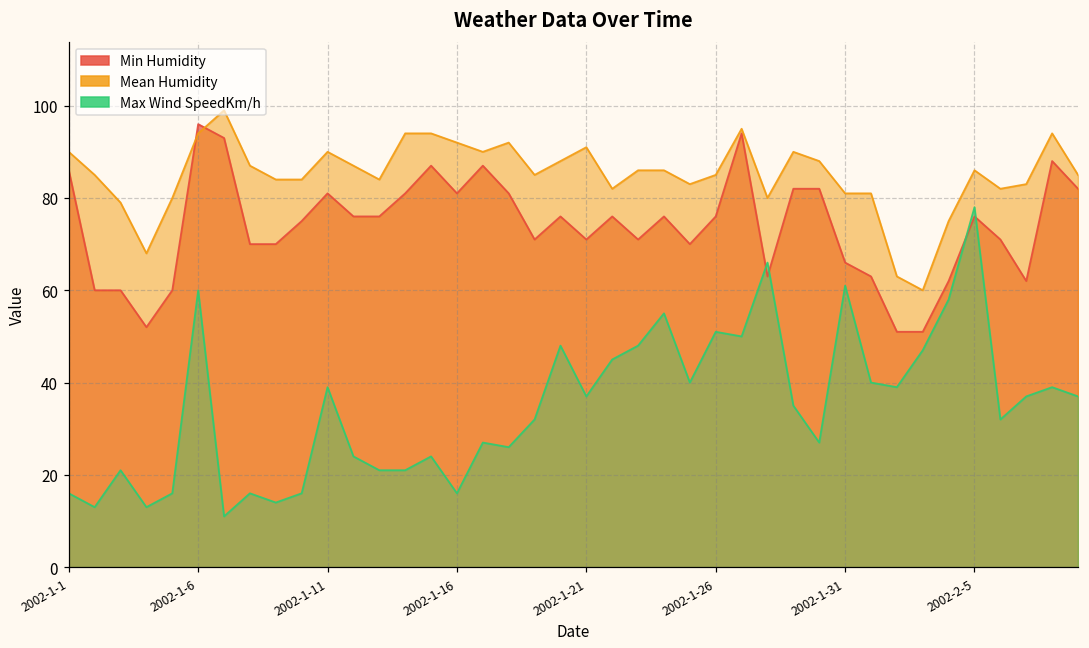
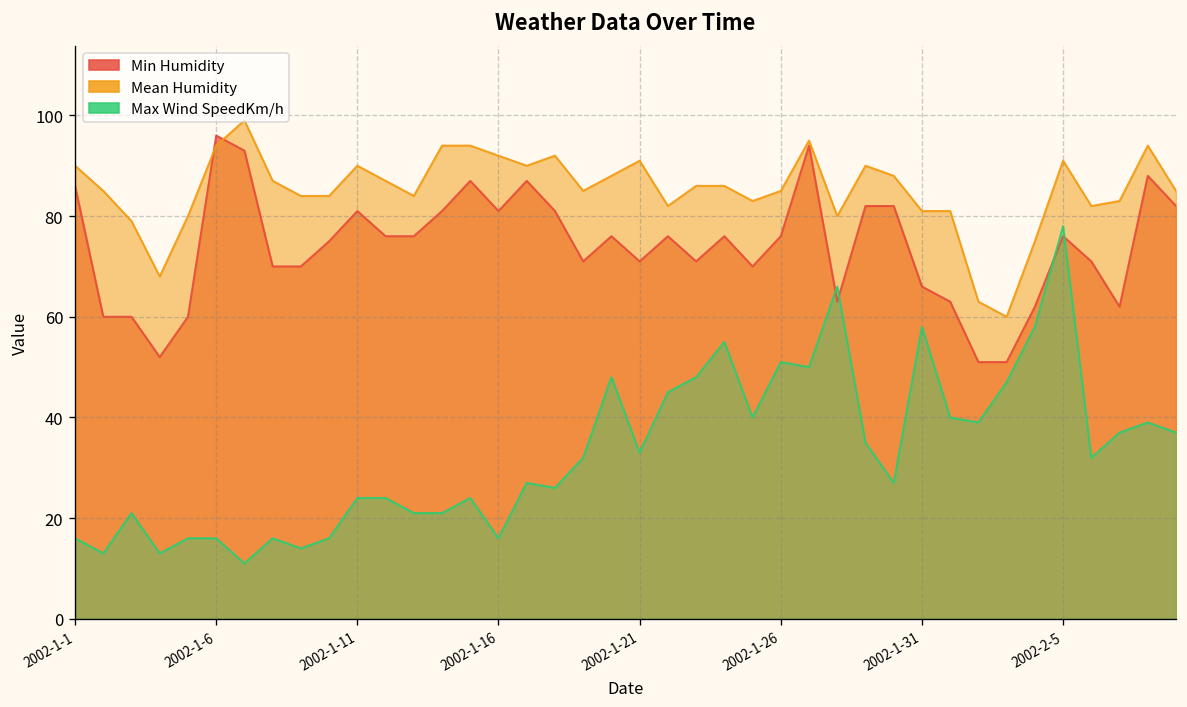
Max Wind SpeedKm/h, 2002-1-6: 60 -> 16
Max Wind SpeedKm/h, 2002-1-11: 39 -> 24
Max Wind SpeedKm/h, 2002-1-21: 37 -> 33
Max Wind SpeedKm/h, 2002-1-31: 61 -> 58
Mean Humidity, 2002-2-5: 86 -> 91
